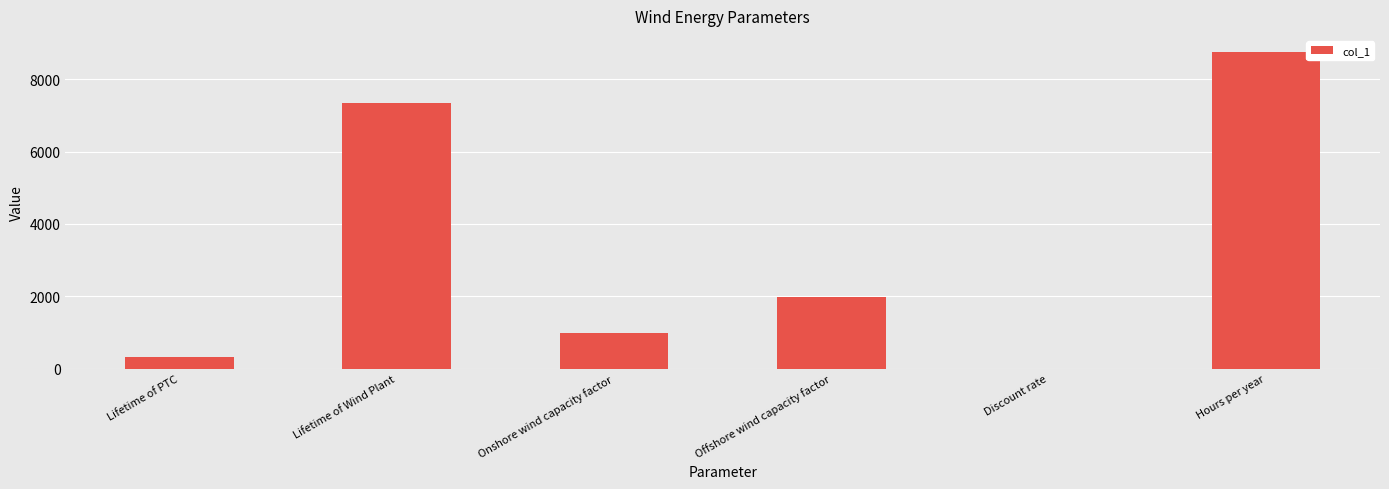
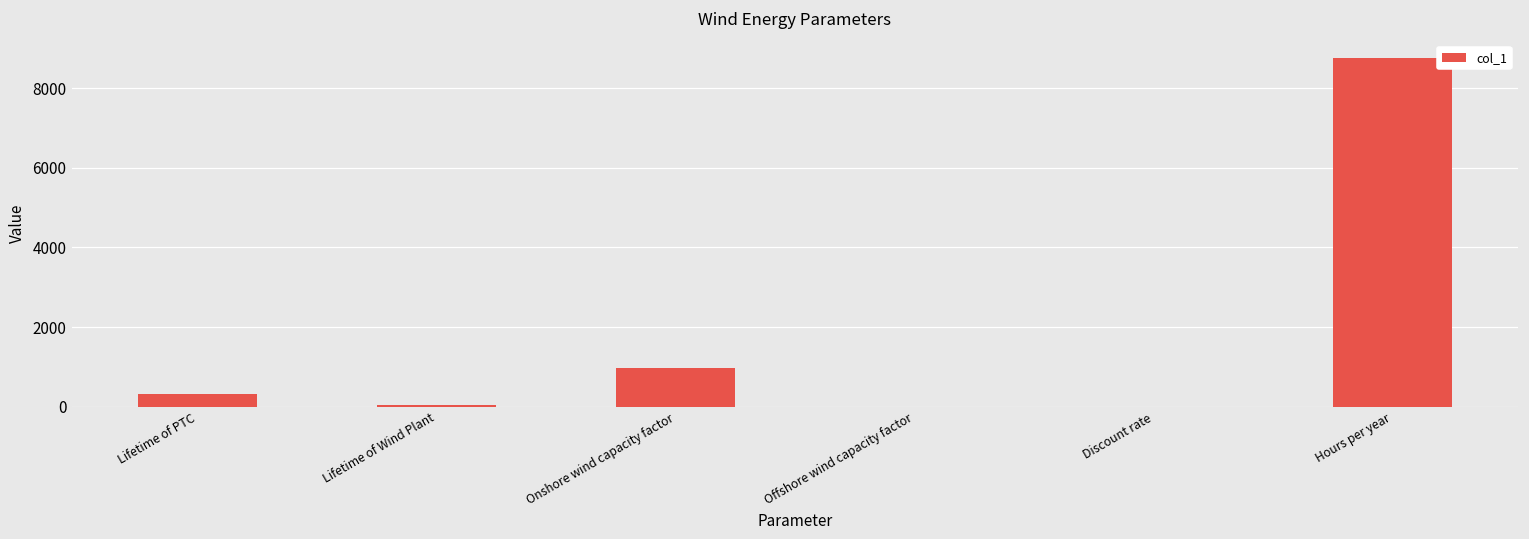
Lifetime of Wind Plant: 7300 -> 0
Offshore wind capacity factor: 2000 -> 0
